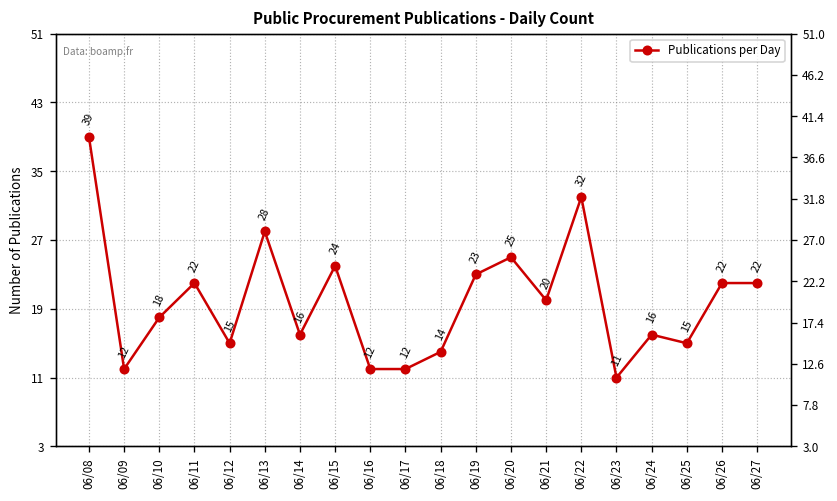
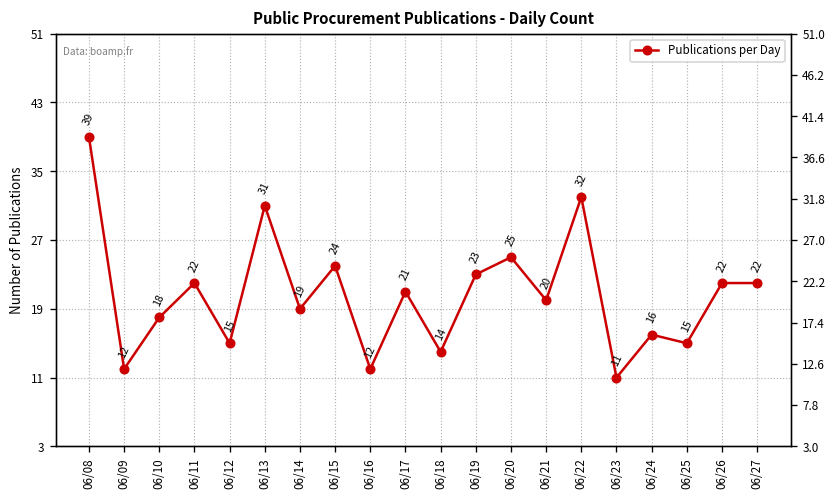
06/13: 28 -> 31
06/14: 16 -> 19
06/17: 12 -> 21
